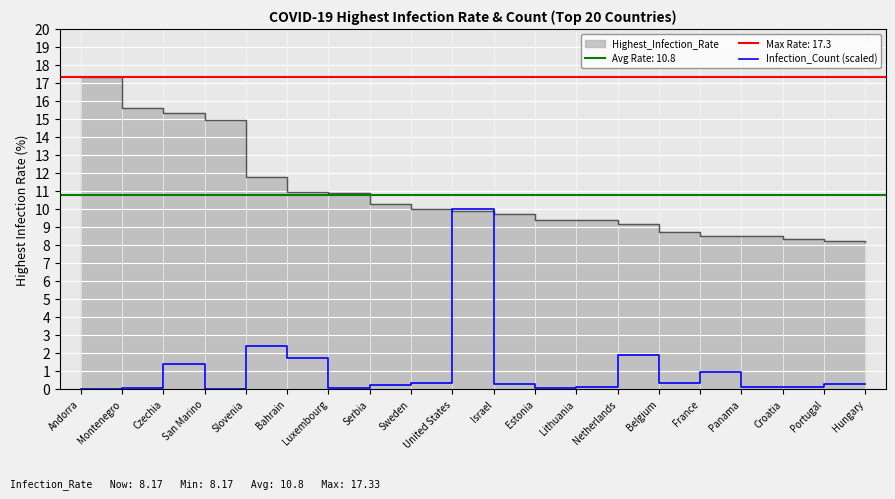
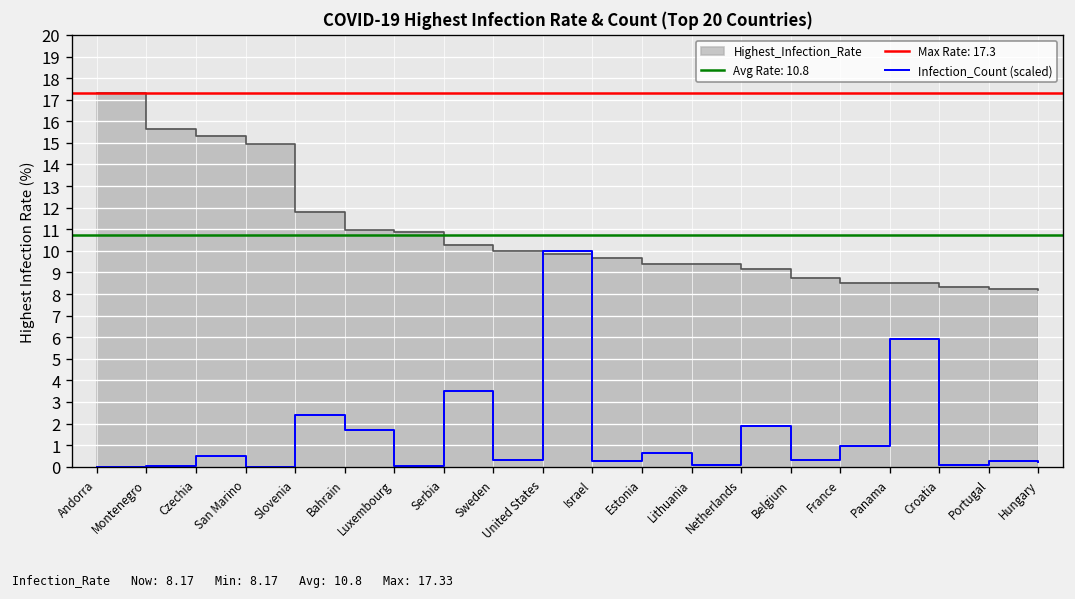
Infection_Count (scaled), Czechia: 1.4 -> 0.5
Infection_Count (scaled), Serbia: 0.2 -> 3.5
Infection_Count (scaled), Estonia: 0.0 -> 0.6
Infection_Count (scaled), Panama: 0.1 -> 5.9
